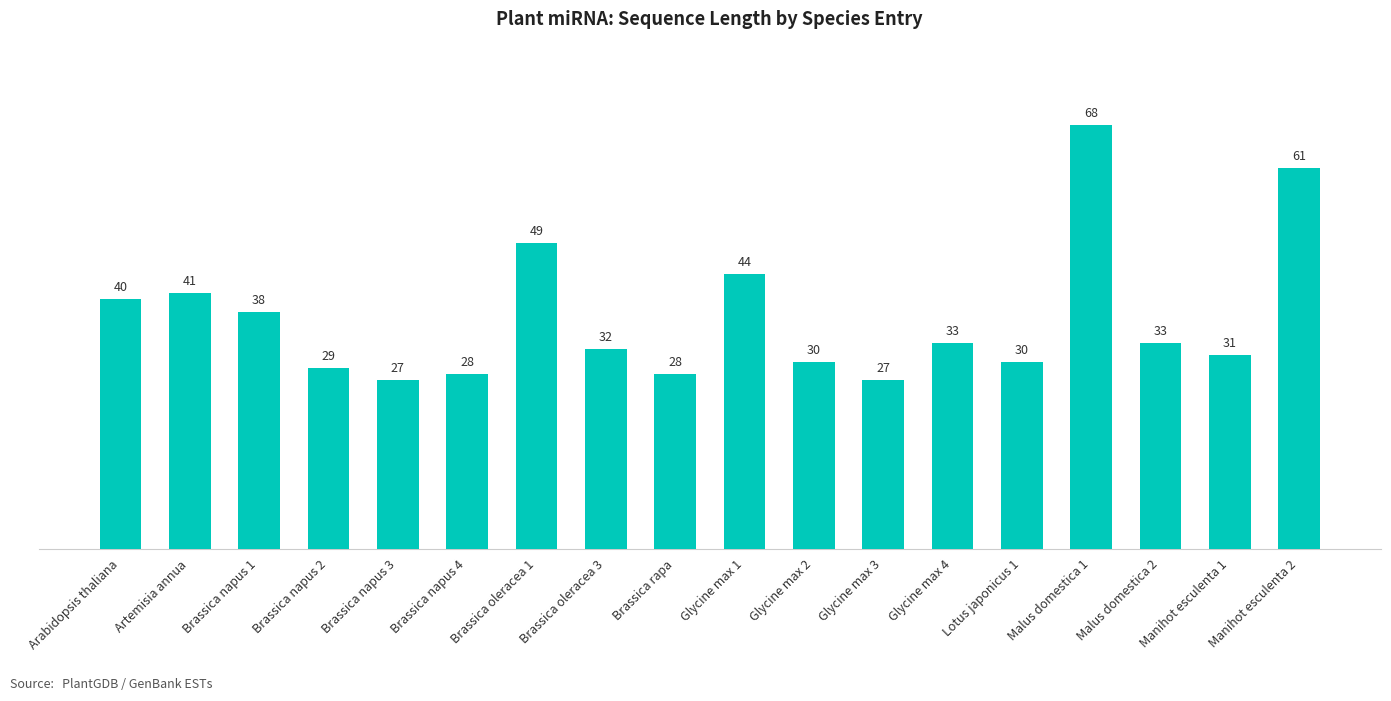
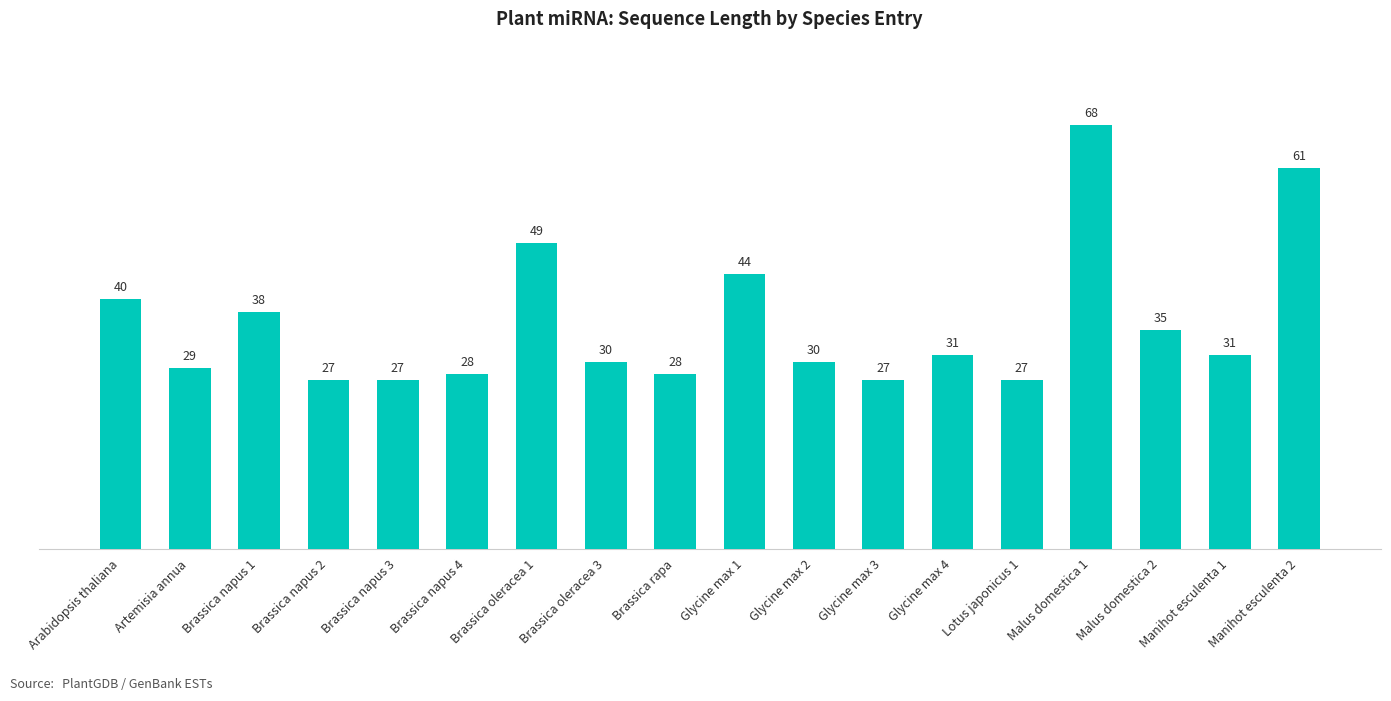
Artemisia annua: 41 -> 29
Brassica napus 2: 29 -> 27
Brassica oleracea 3: 32 -> 30
Glycine max 4: 33 -> 31
Lotus japonicus 1: 30 -> 27
Malus domestica 2: 33 -> 35
